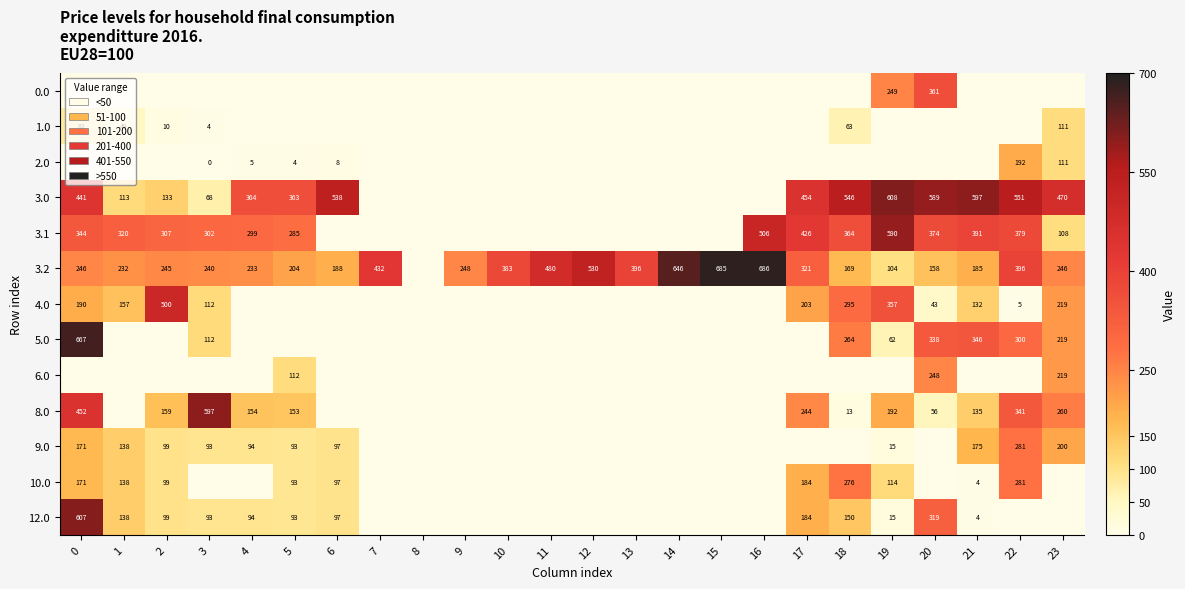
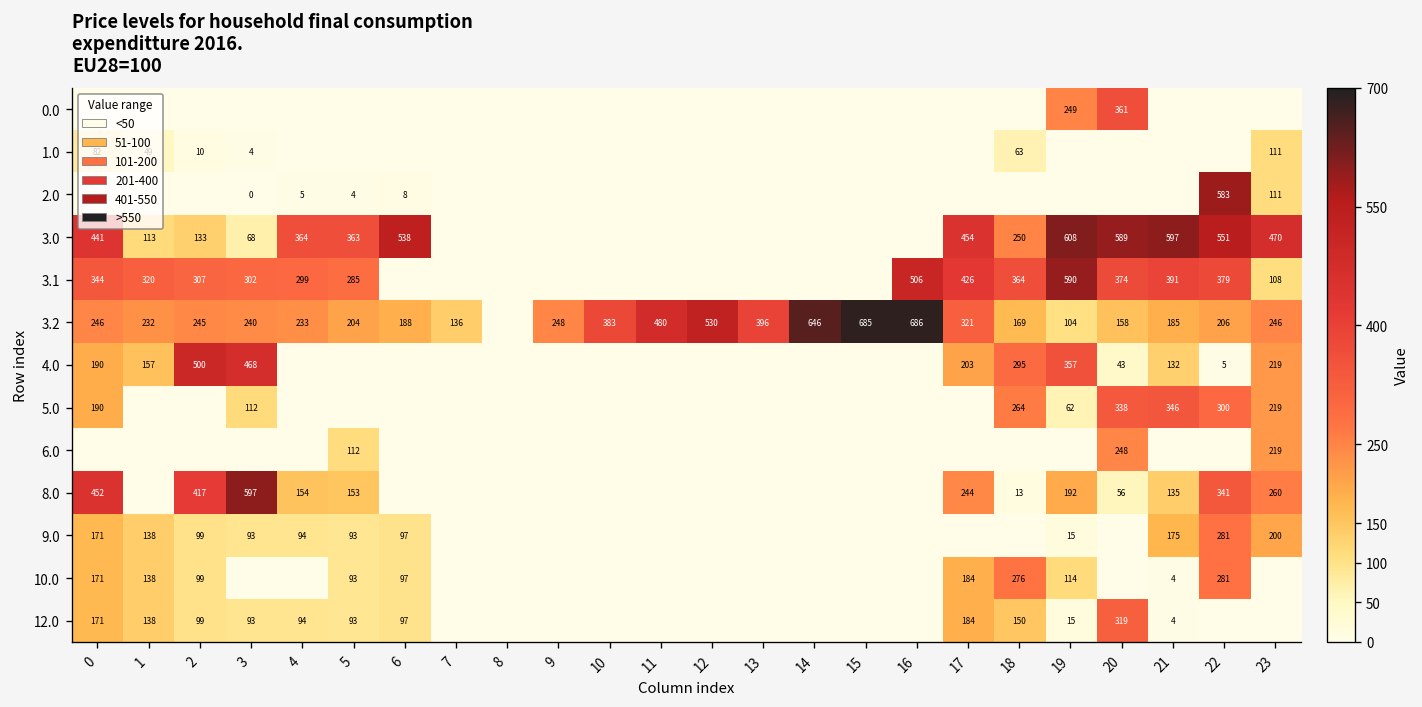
2.0, 22: 192 -> 583
3.0, 18: 546 -> 250
3.2, 7: 432 -> 136
3.2, 22: 396 -> 206
4.0, 3: 112 -> 468
5.0, 0: 667 -> 190
8.0, 2: 159 -> 417
12.0, 0: 607 -> 171
